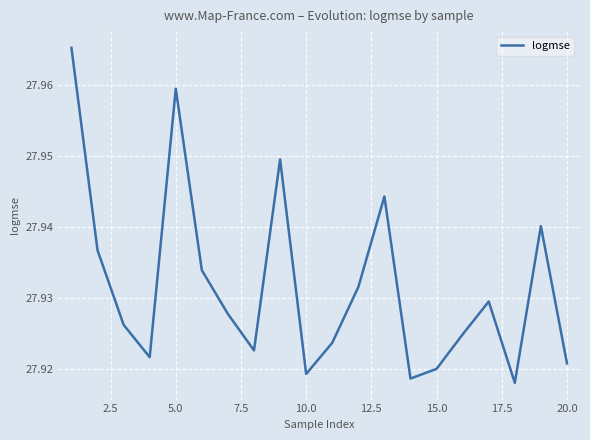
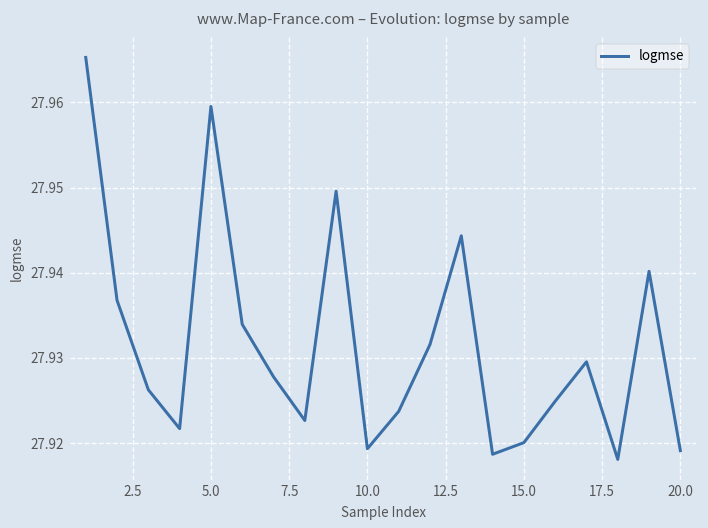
20.0: 27.921 -> 27.919
